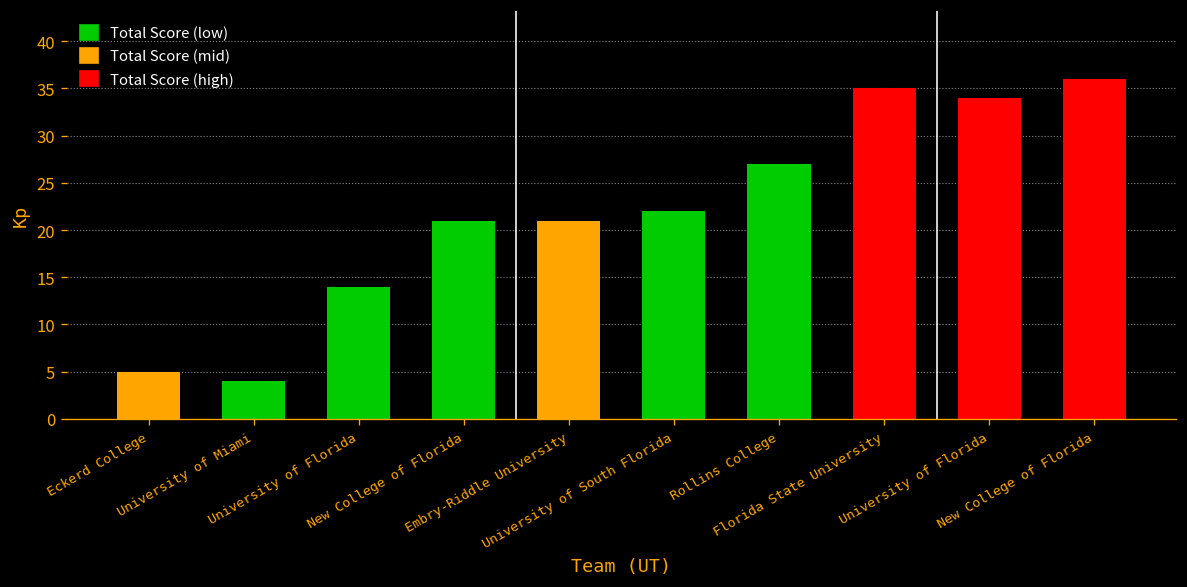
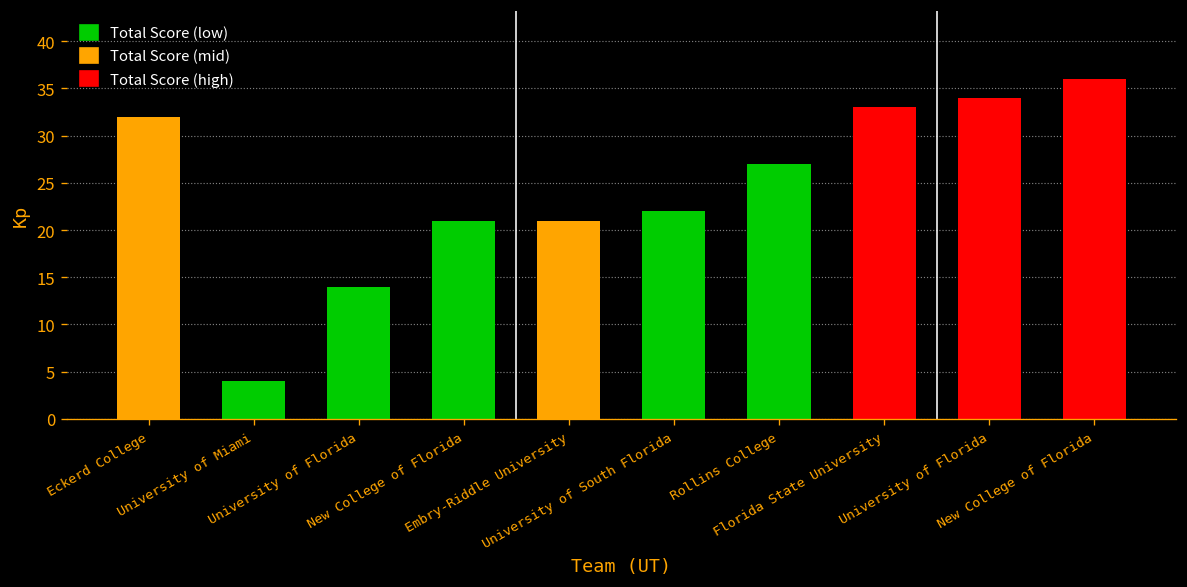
Eckerd College: 5 -> 32
Florida State University: 35 -> 33
